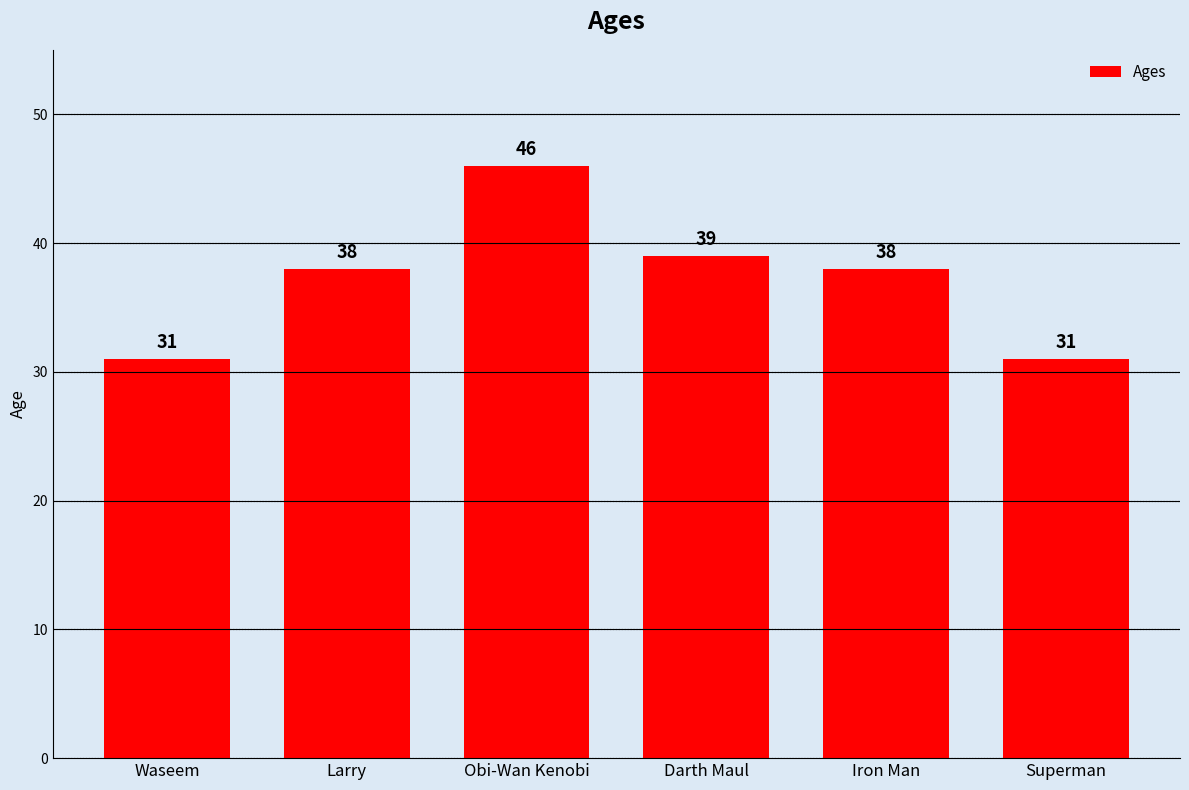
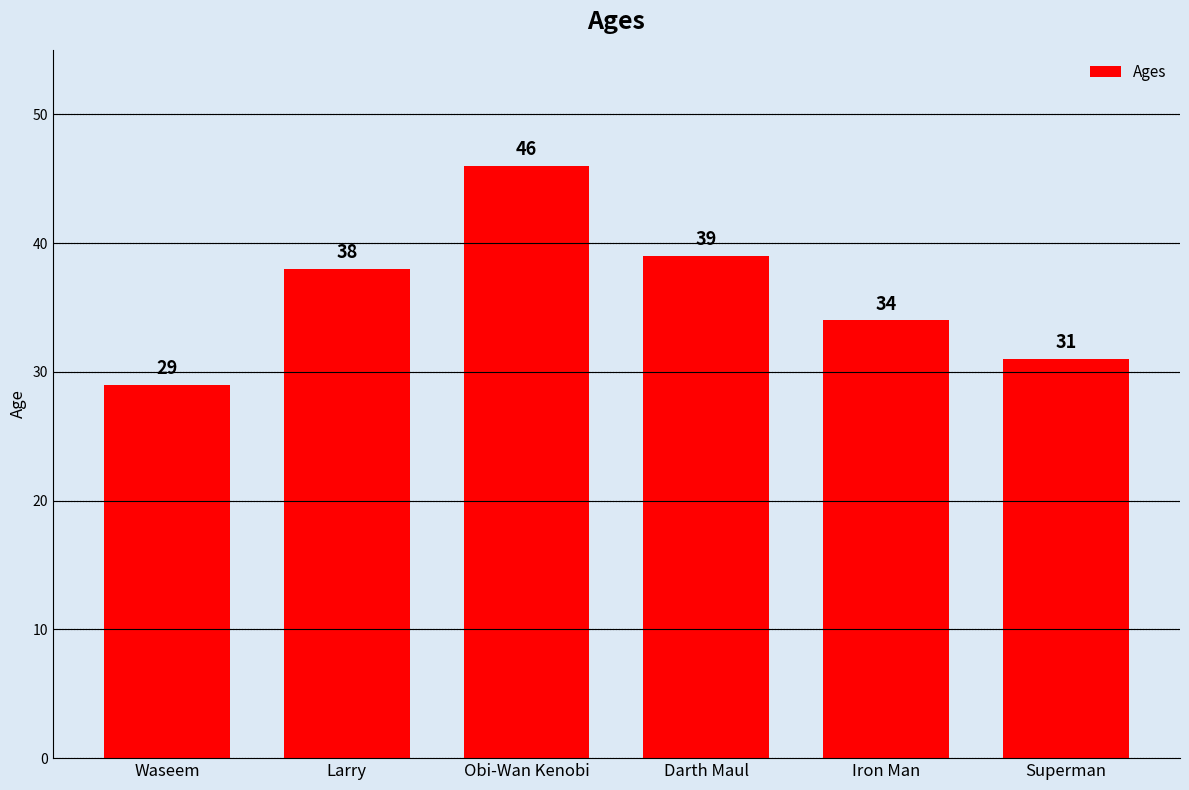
Waseem: 31 -> 29
Iron Man: 38 -> 34
